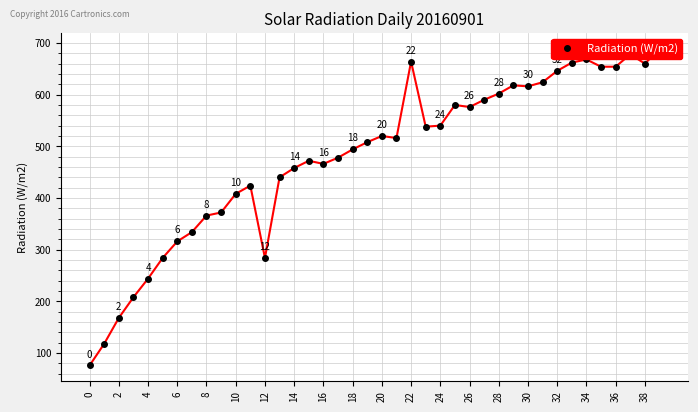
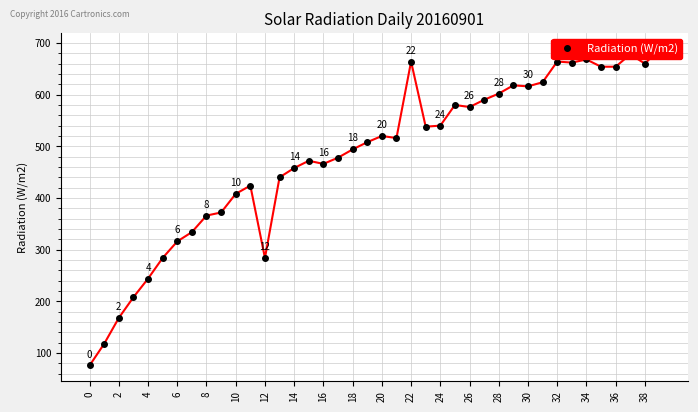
32: 650 -> 660
